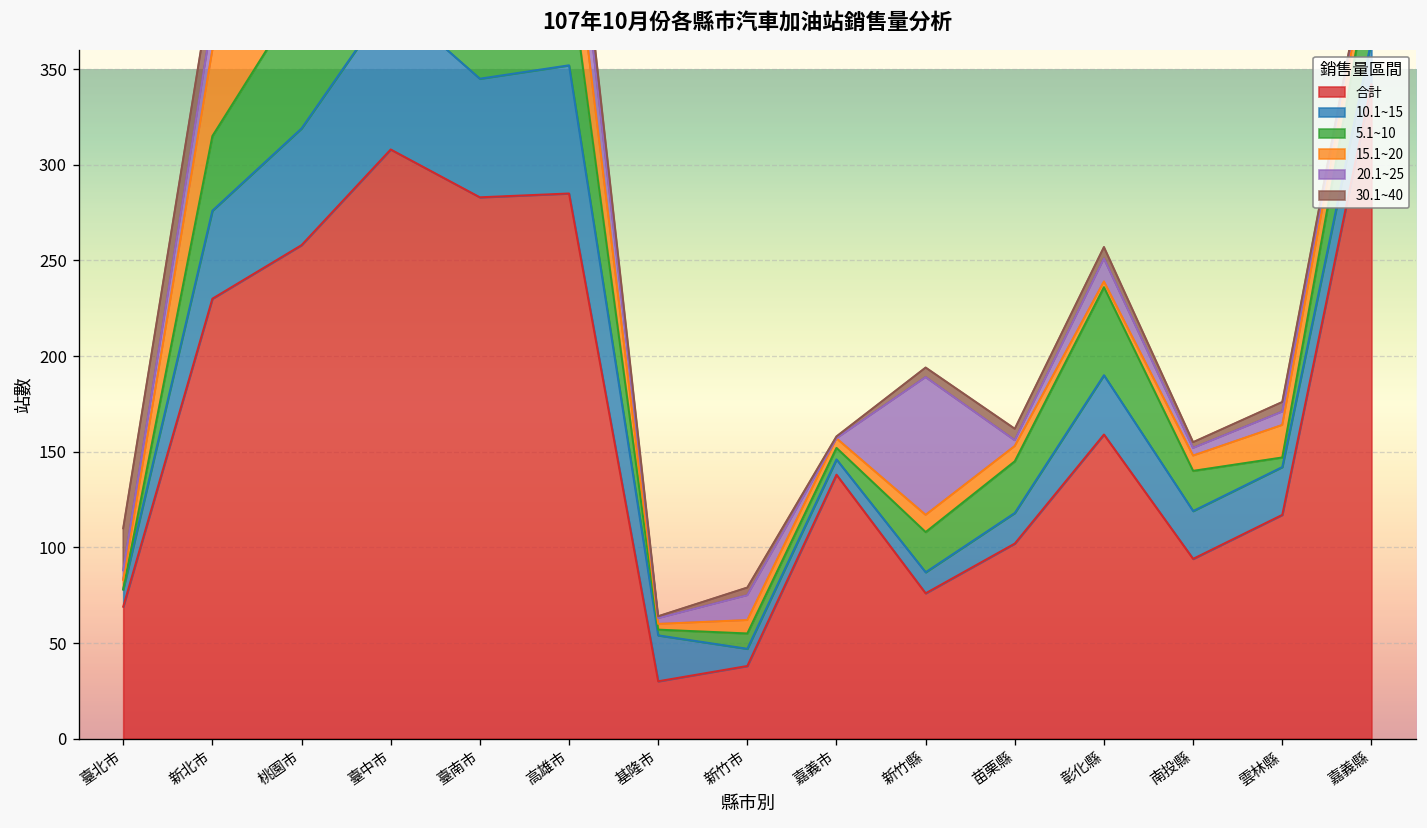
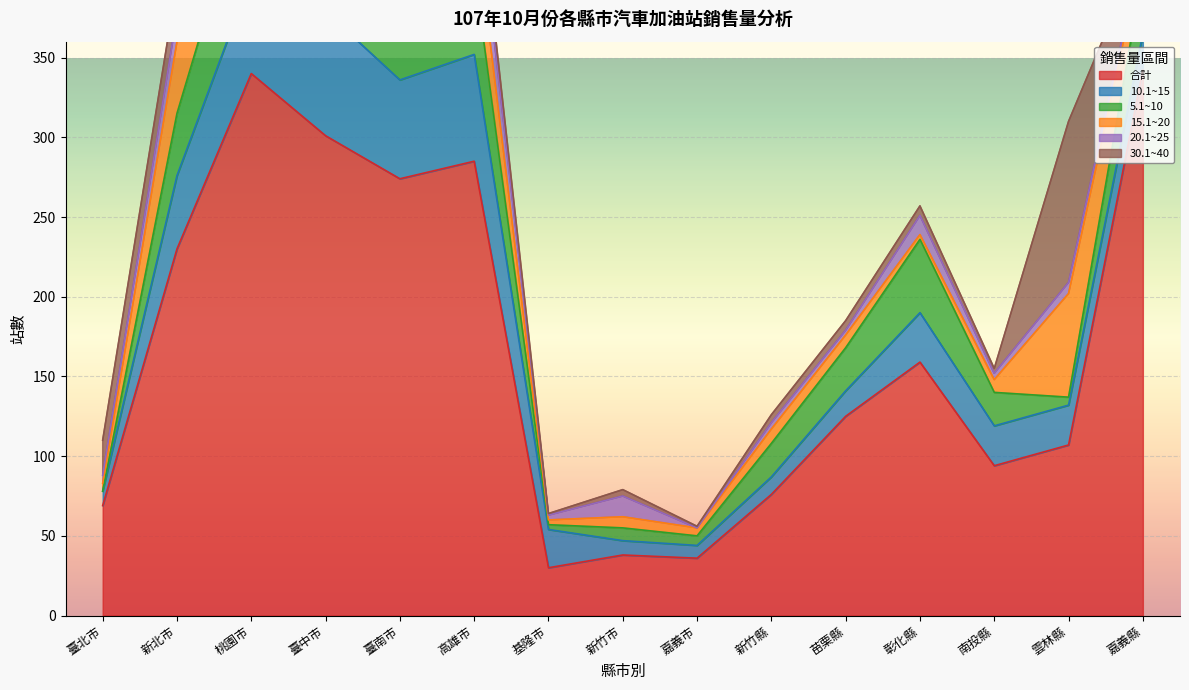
合計, 桃園市: 258 -> 340
合計, 臺中市: 308 -> 301
合計, 臺南市: 283 -> 274
合計, 嘉義市: 138 -> 36
20.1~25, 新竹縣: 72 -> 4
合計, 苗栗縣: 102 -> 125
合計, 雲林縣: 117 -> 107
15.1~20, 雲林縣: 17 -> 65
30.1~40, 雲林縣: 5 -> 101
